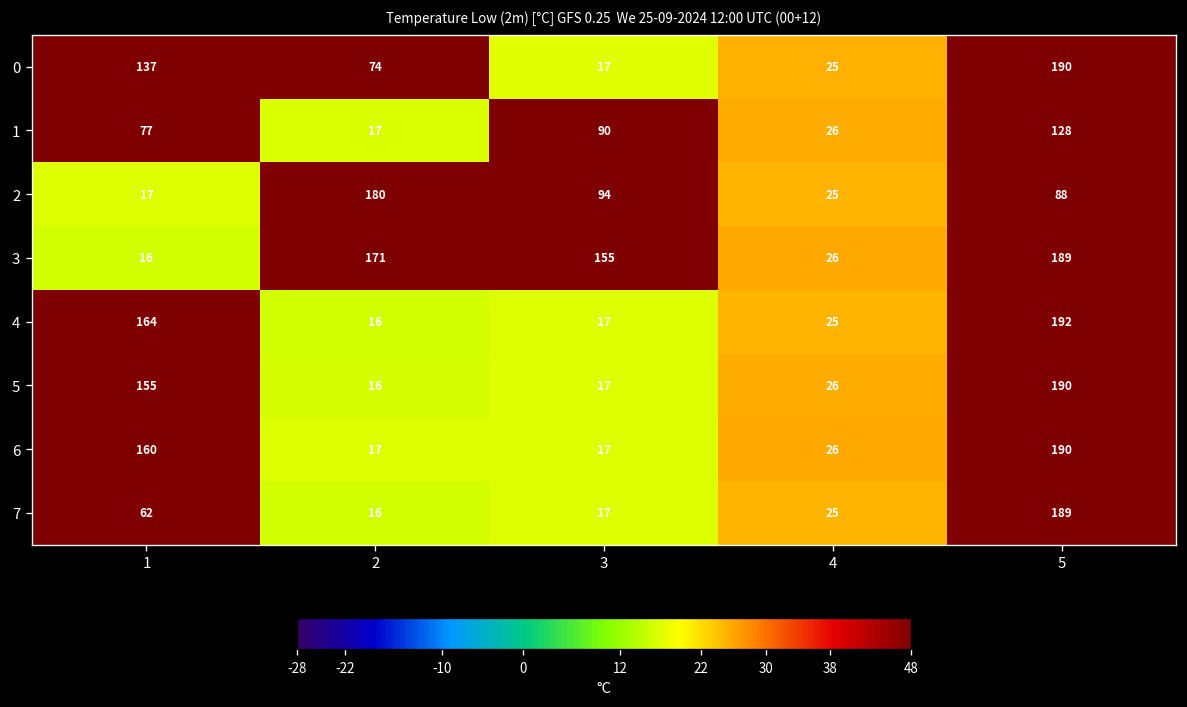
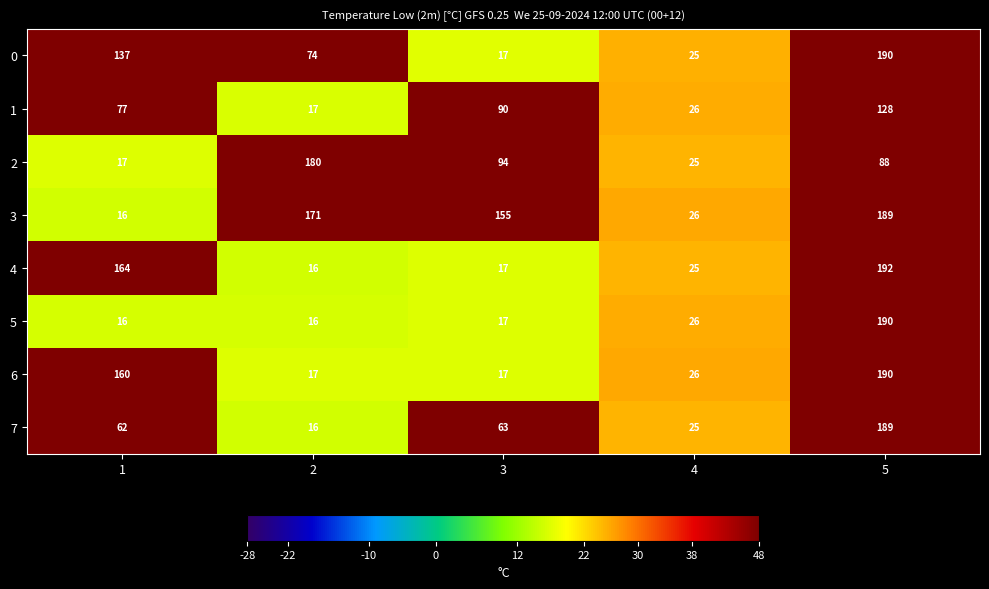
5, 1: 155 -> 16
7, 3: 17 -> 63
